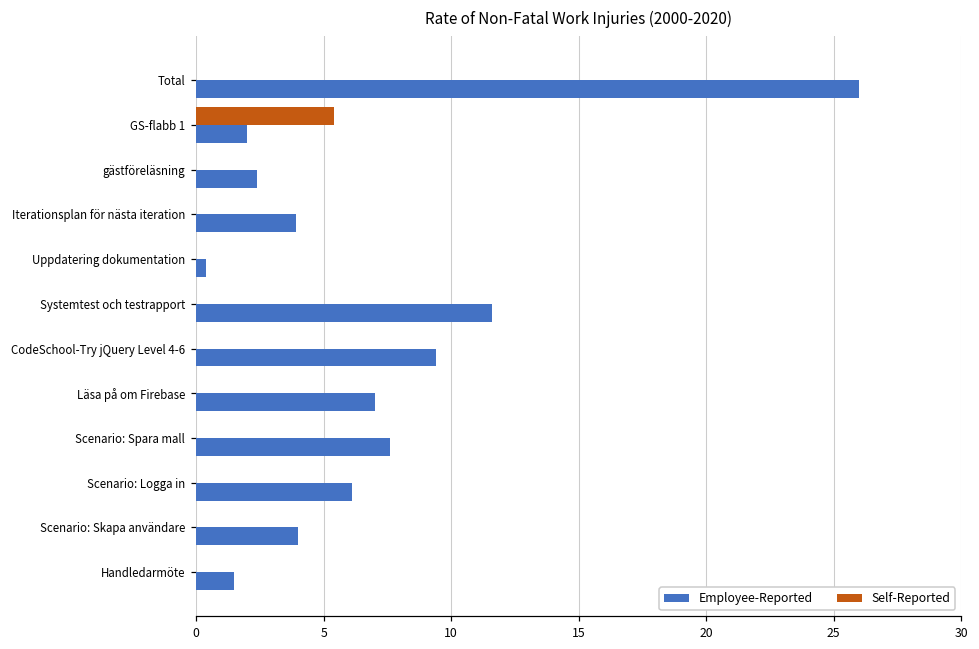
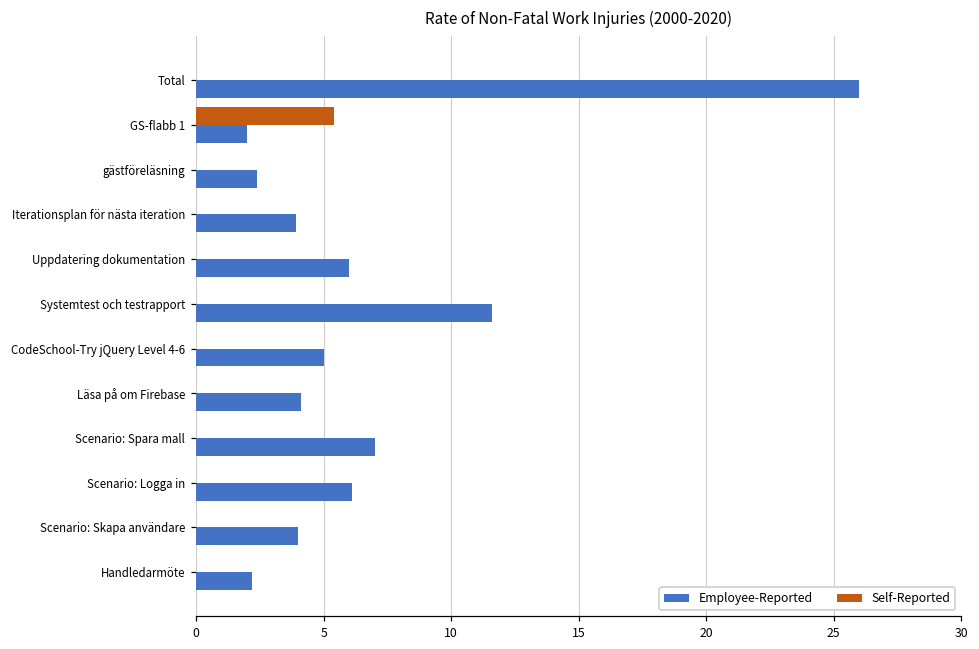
Employee-Reported, Uppdatering dokumentation: 0.4 -> 6.0
Employee-Reported, CodeSchool-Try jQuery Level 4-6: 9.4 -> 5.0
Employee-Reported, Läsa på om Firebase: 7.0 -> 4.1
Employee-Reported, Scenario: Spara mall: 7.6 -> 7.0
Employee-Reported, Handledarmöte: 1.5 -> 2.2
